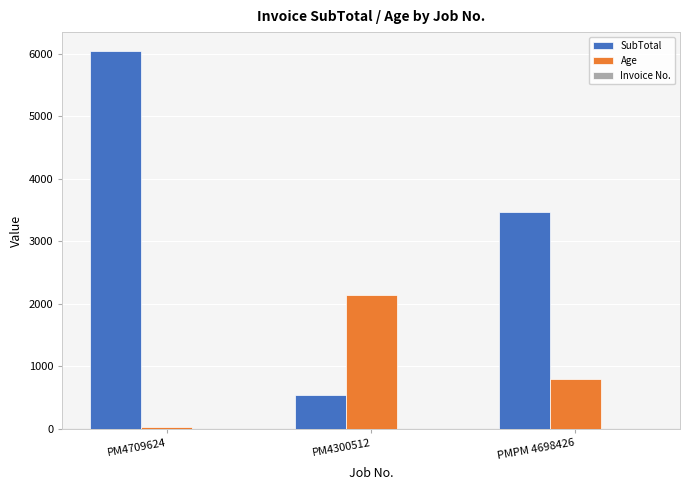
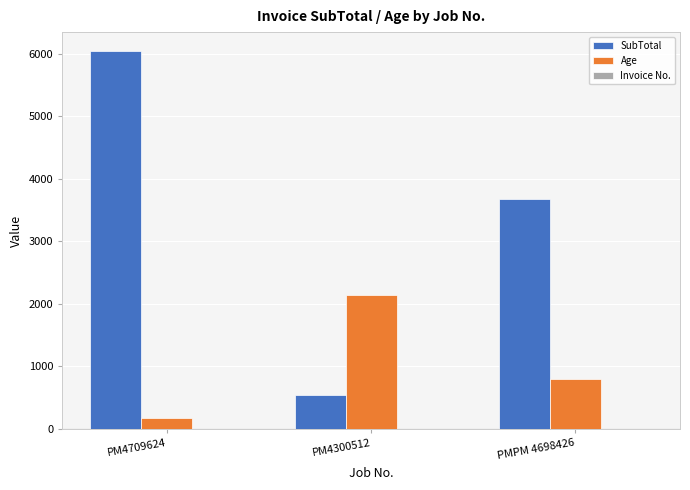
Age, PM4709624: 0 -> 200
SubTotal, PMPM 4698426: 3500 -> 3700
